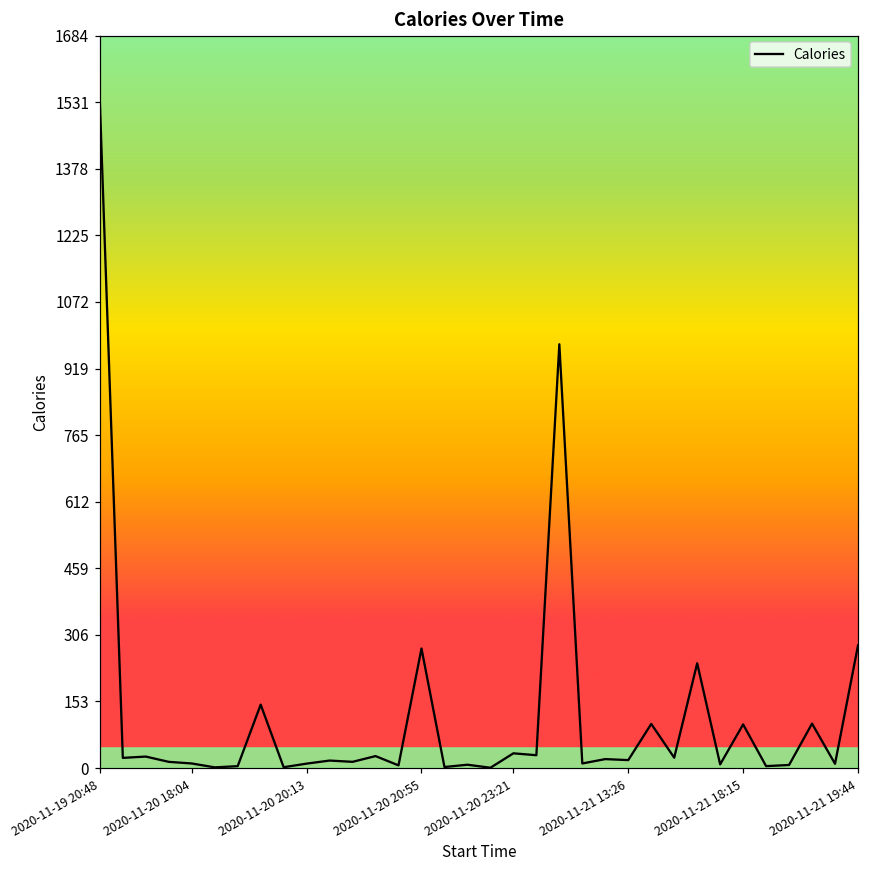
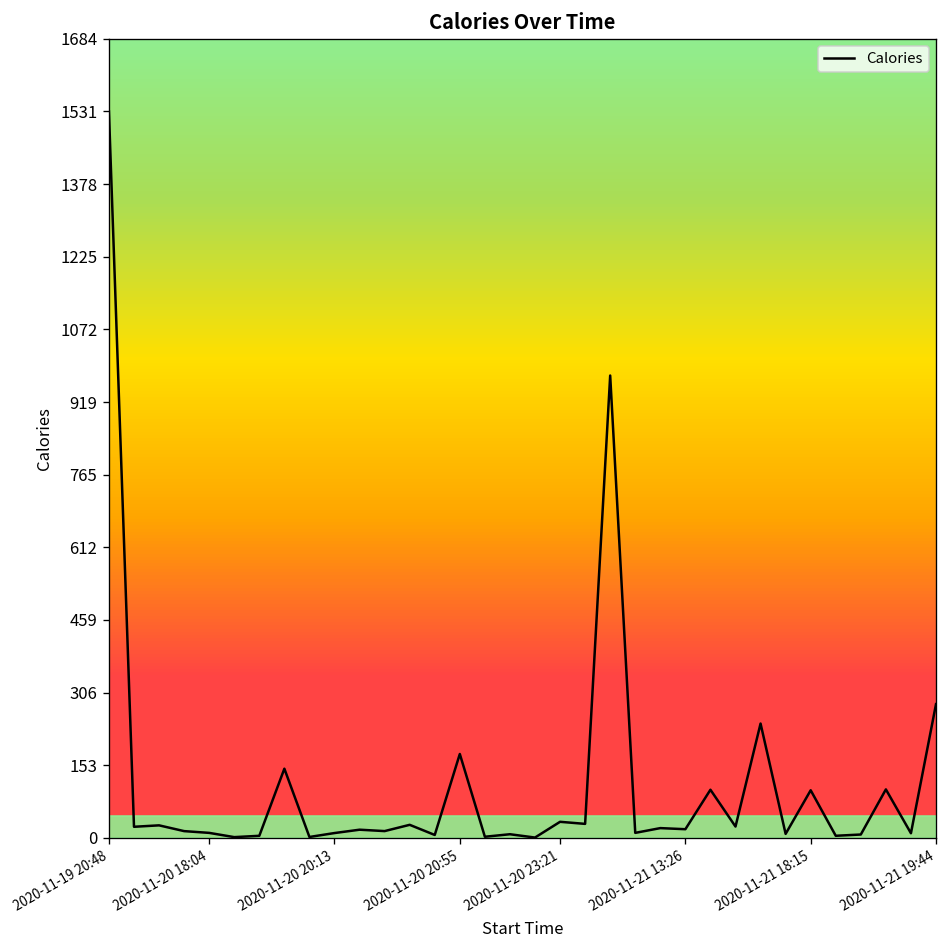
2020-11-20 20:55: 270 -> 180
